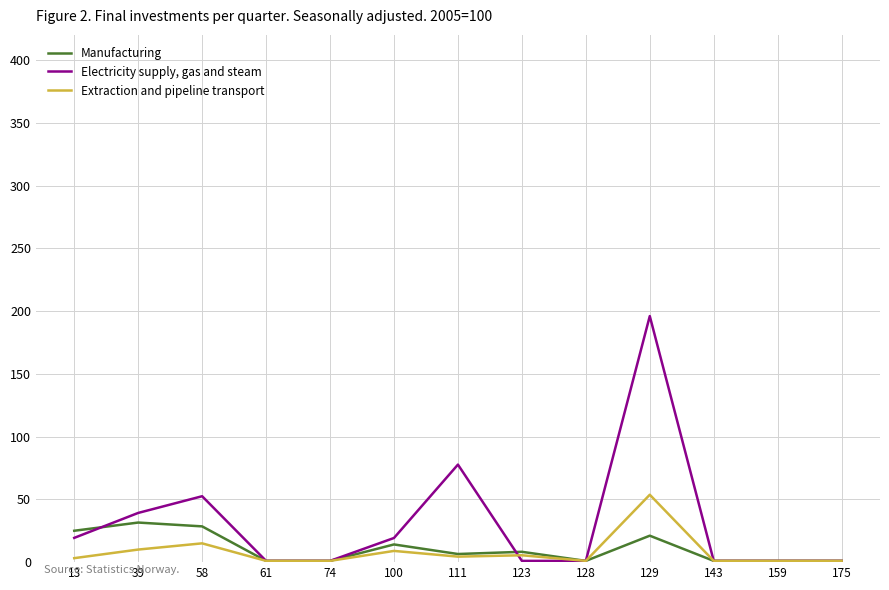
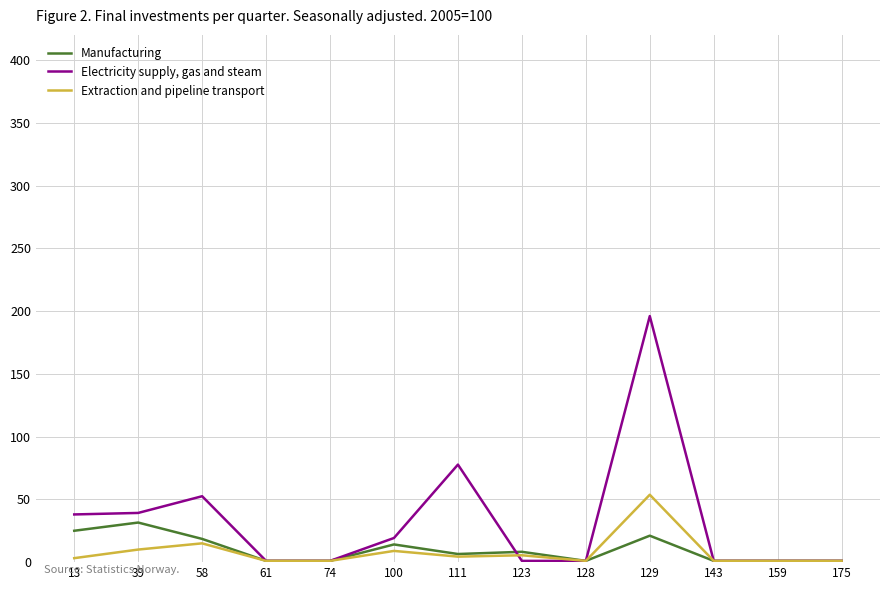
Electricity supply, gas and steam, 13: 19 -> 38
Manufacturing, 58: 28 -> 19
